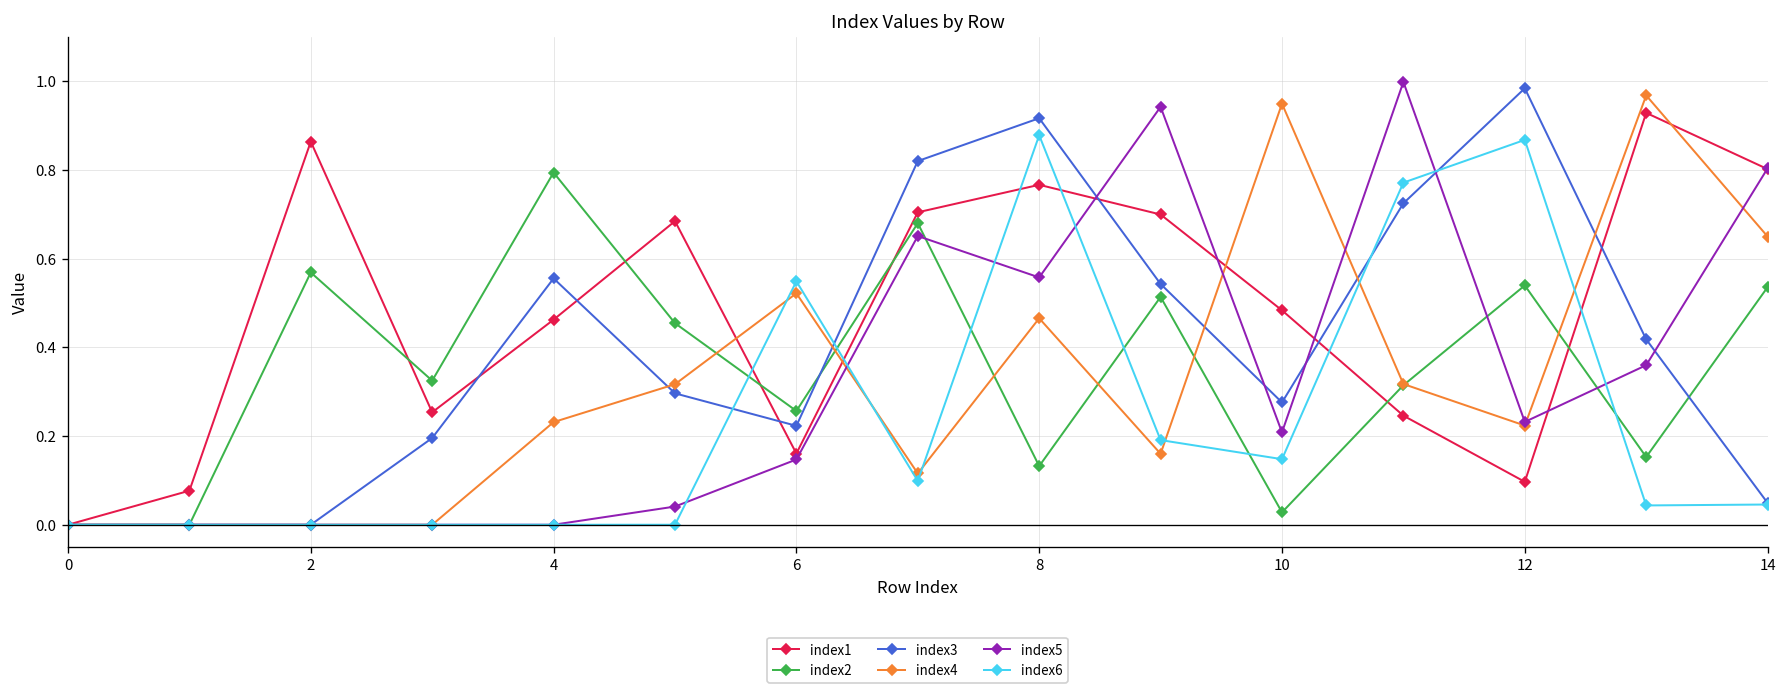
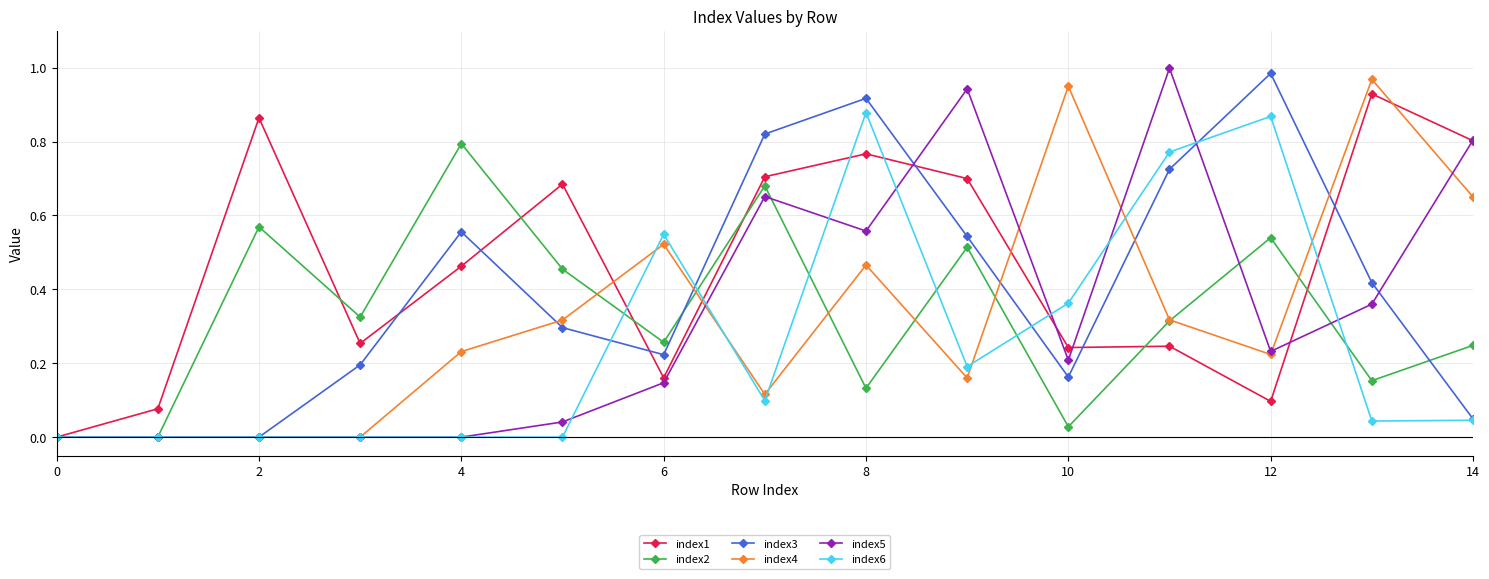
index1, 10: 0.48 -> 0.24
index3, 10: 0.28 -> 0.16
index6, 10: 0.15 -> 0.36
index2, 14: 0.54 -> 0.25
